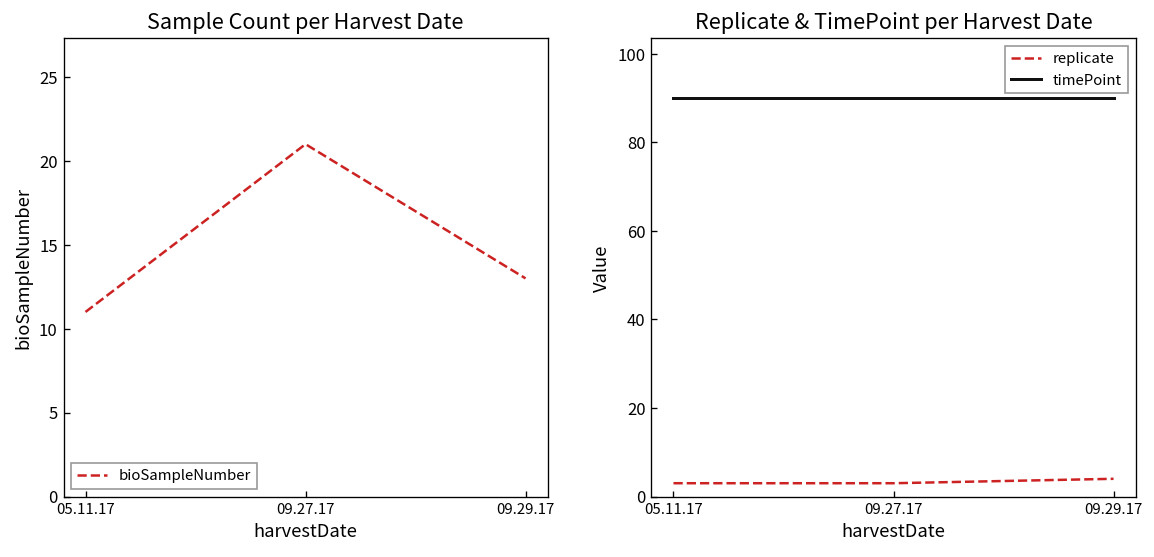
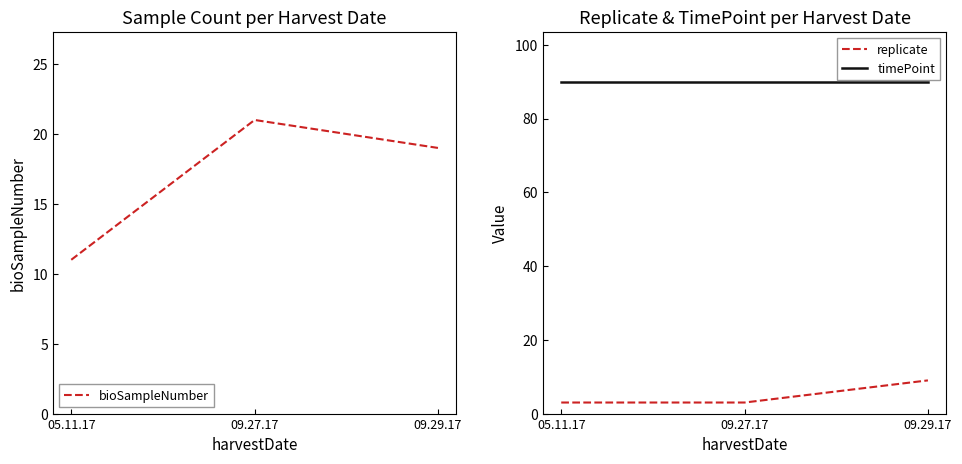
Sample Count per Harvest Date, 09.29.17: 13 -> 19
Replicate & TimePoint per Harvest Date, replicate, 09.29.17: 4 -> 9
